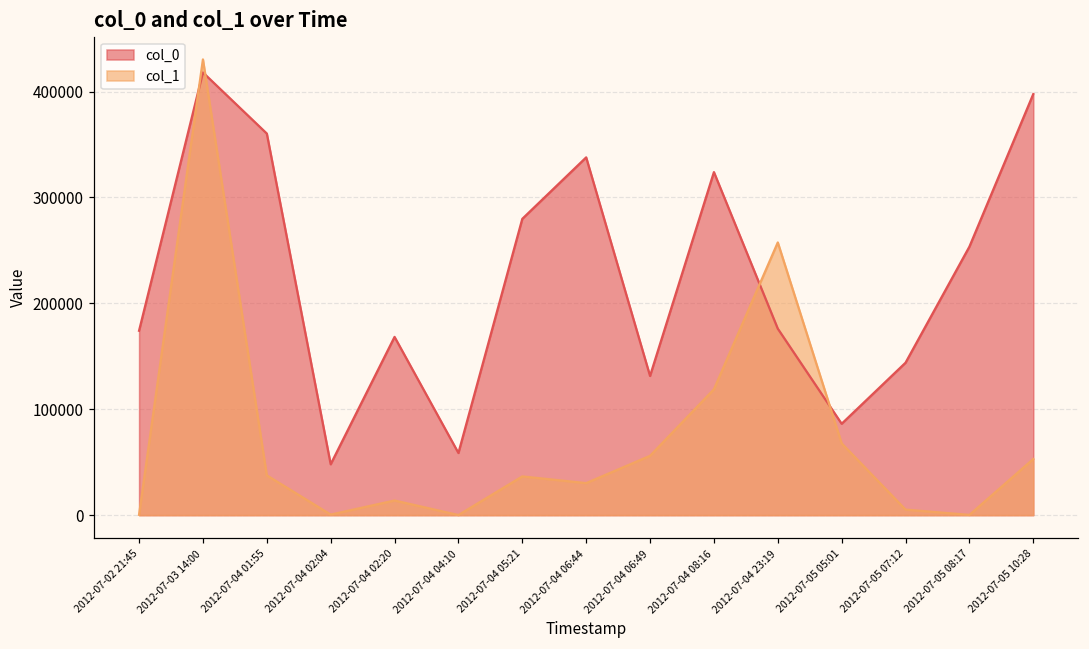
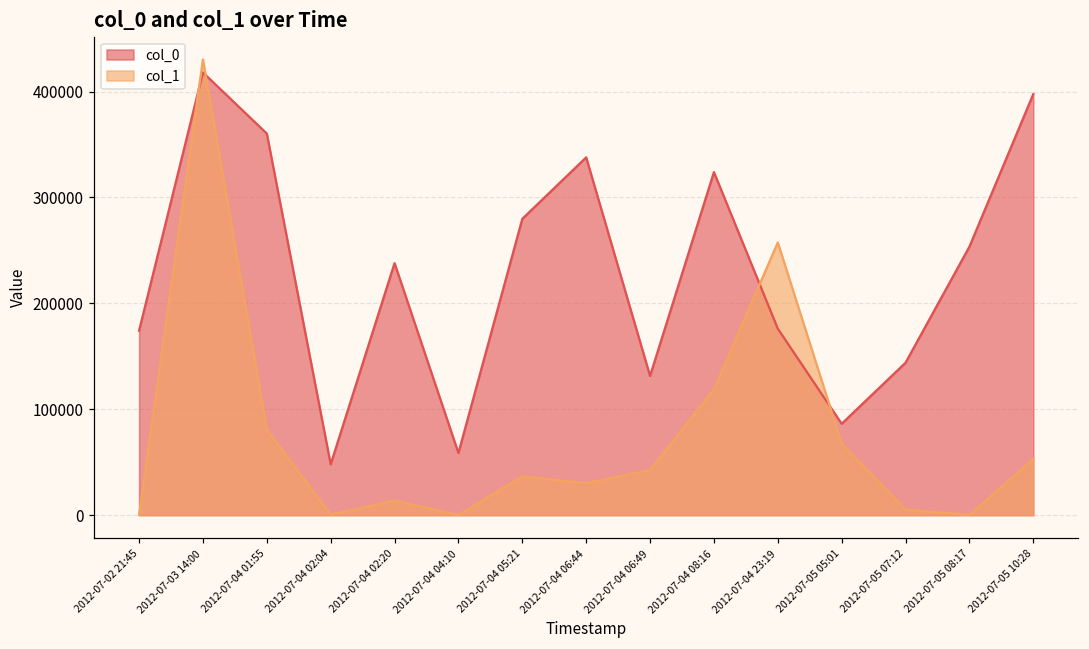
col_1, 2012-07-04 01:55: 40000 -> 80000
col_0, 2012-07-04 02:20: 170000 -> 240000
col_1, 2012-07-04 06:49: 60000 -> 40000
